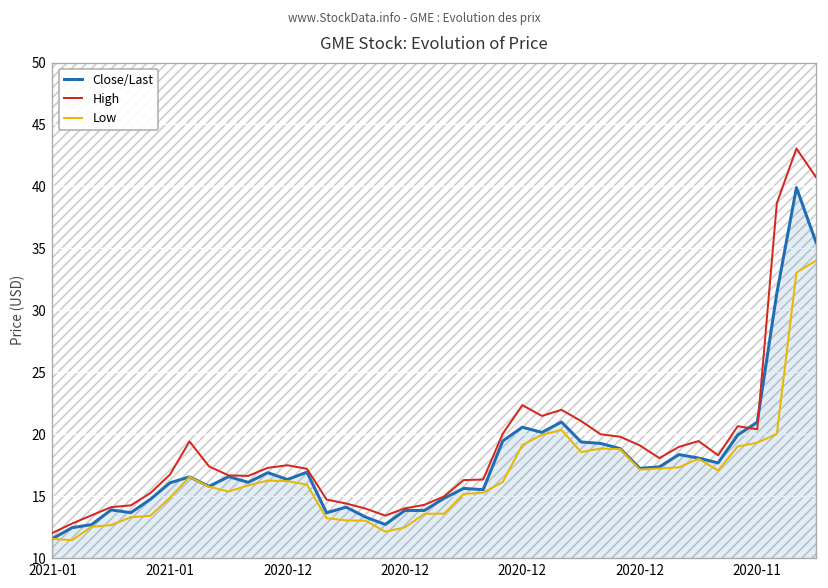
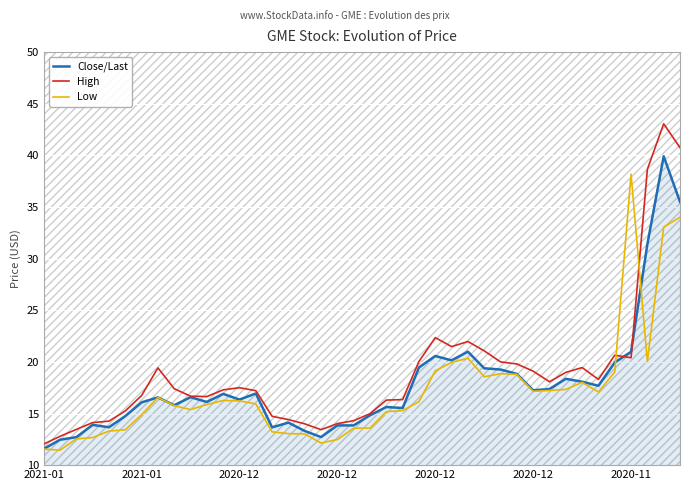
Low, 2020-11: 19.3 -> 38.2
